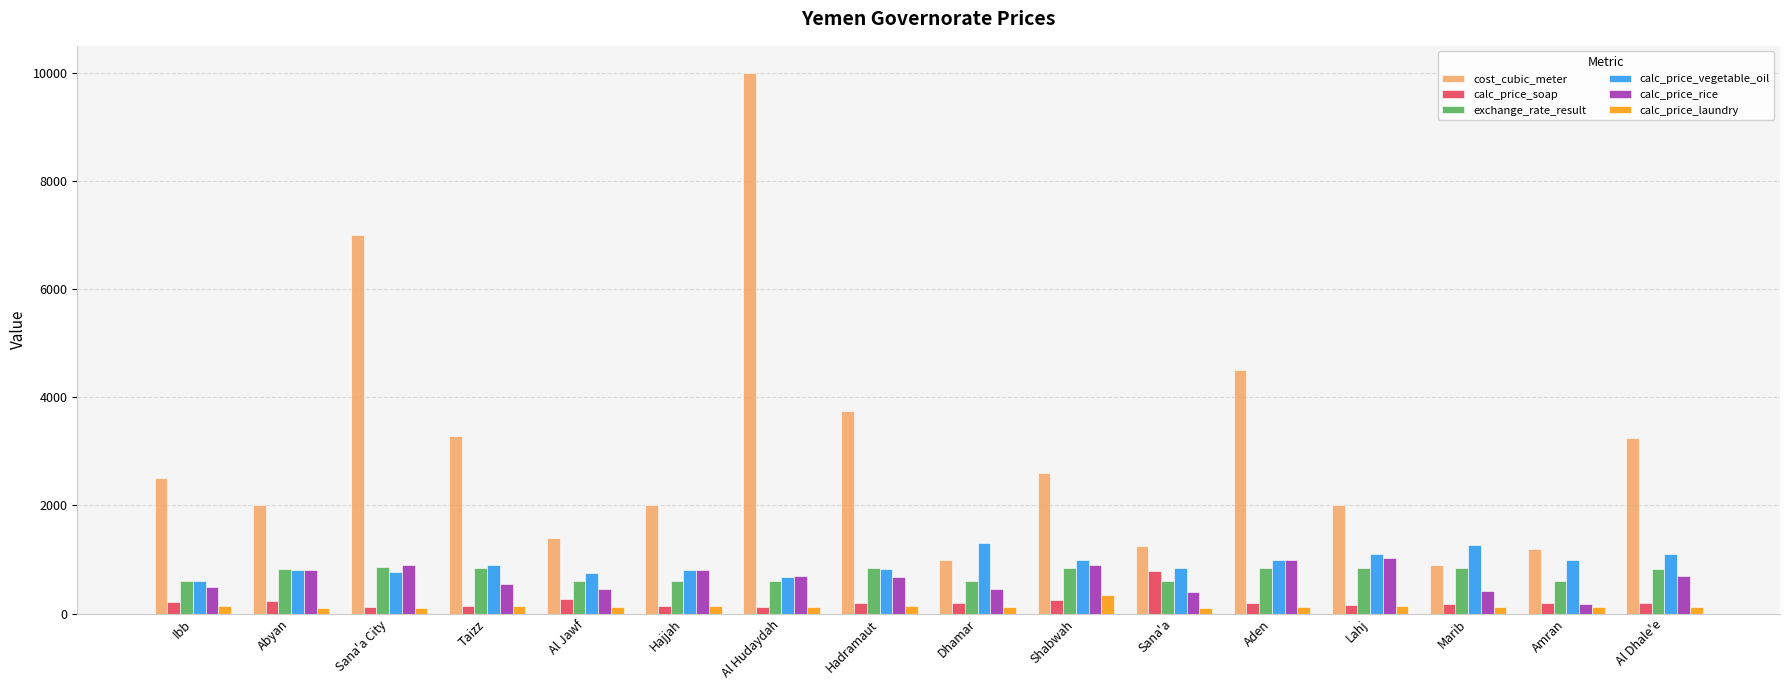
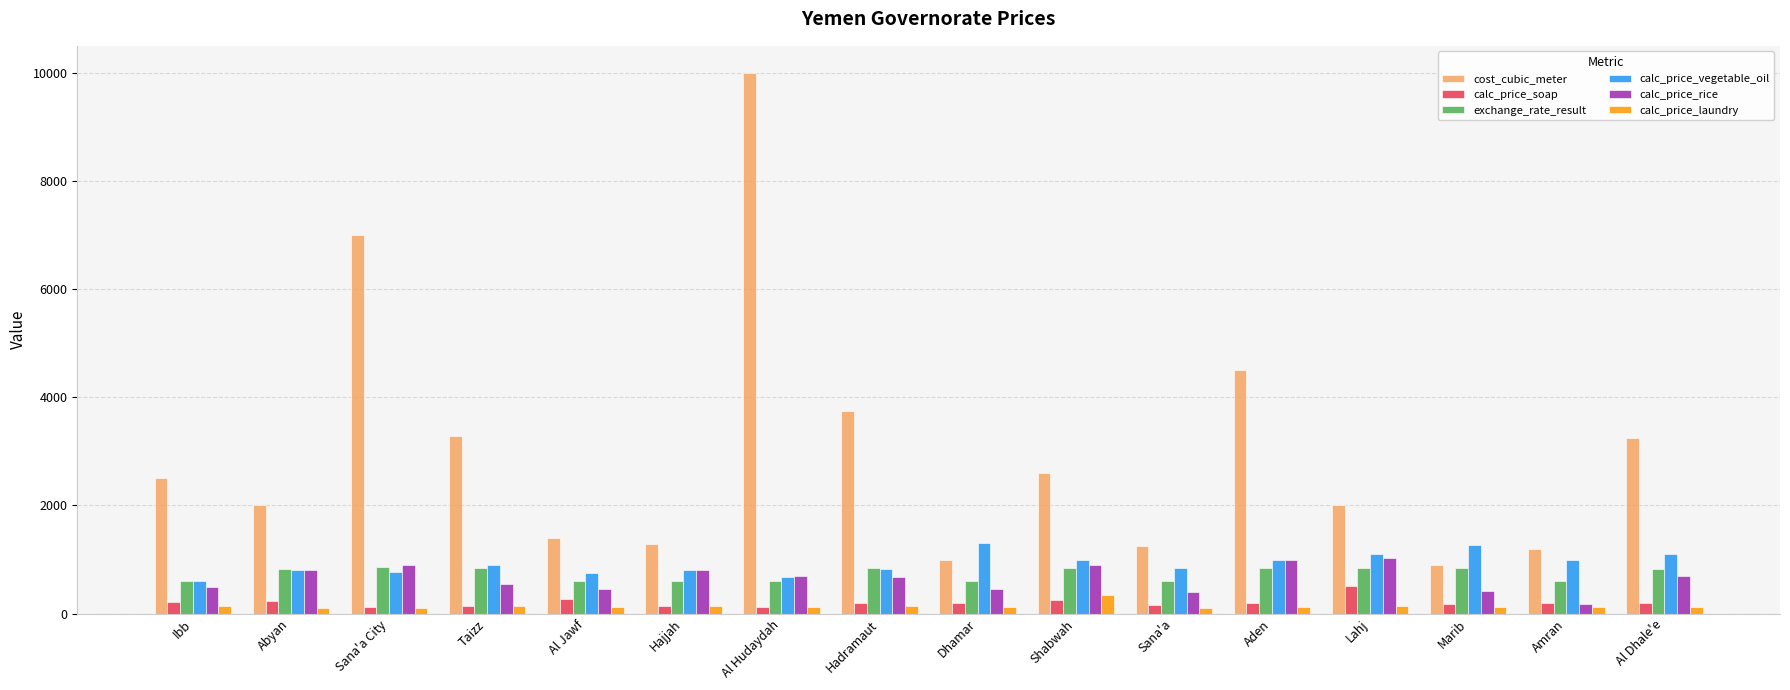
cost_cubic_meter, Hajjah: 2000 -> 1300
calc_price_soap, Sana'a: 800 -> 200
calc_price_soap, Lahj: 200 -> 500
